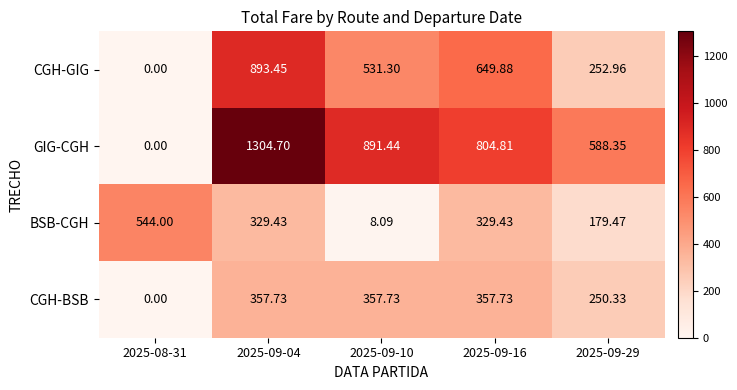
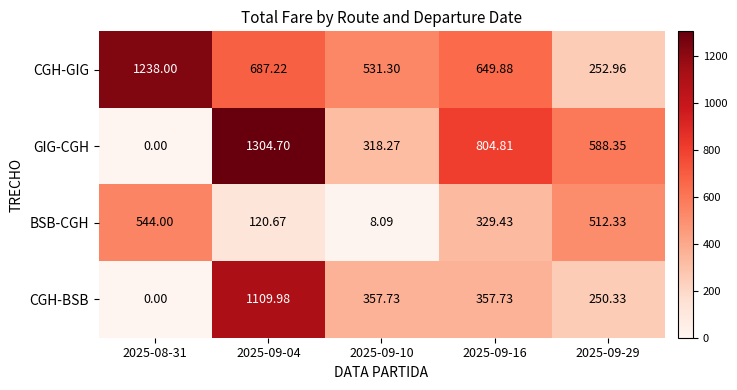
CGH-GIG, 2025-08-31: 0.00 -> 1238.00
CGH-GIG, 2025-09-04: 893.45 -> 687.22
GIG-CGH, 2025-09-10: 891.44 -> 318.27
BSB-CGH, 2025-09-04: 329.43 -> 120.67
BSB-CGH, 2025-09-29: 179.47 -> 512.33
CGH-BSB, 2025-09-04: 357.73 -> 1109.98
